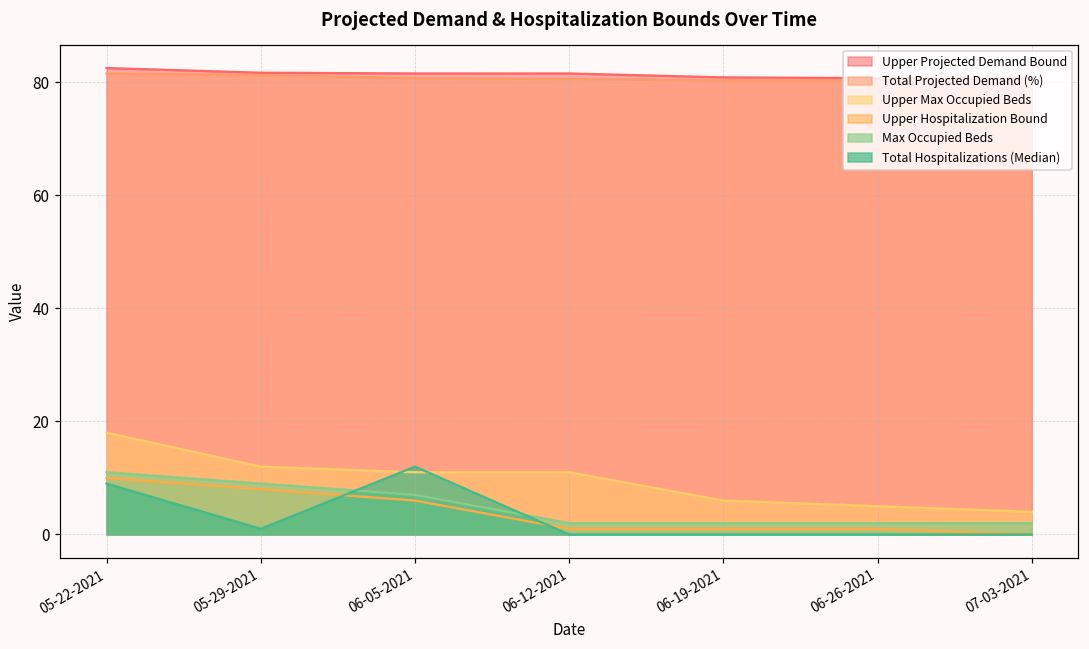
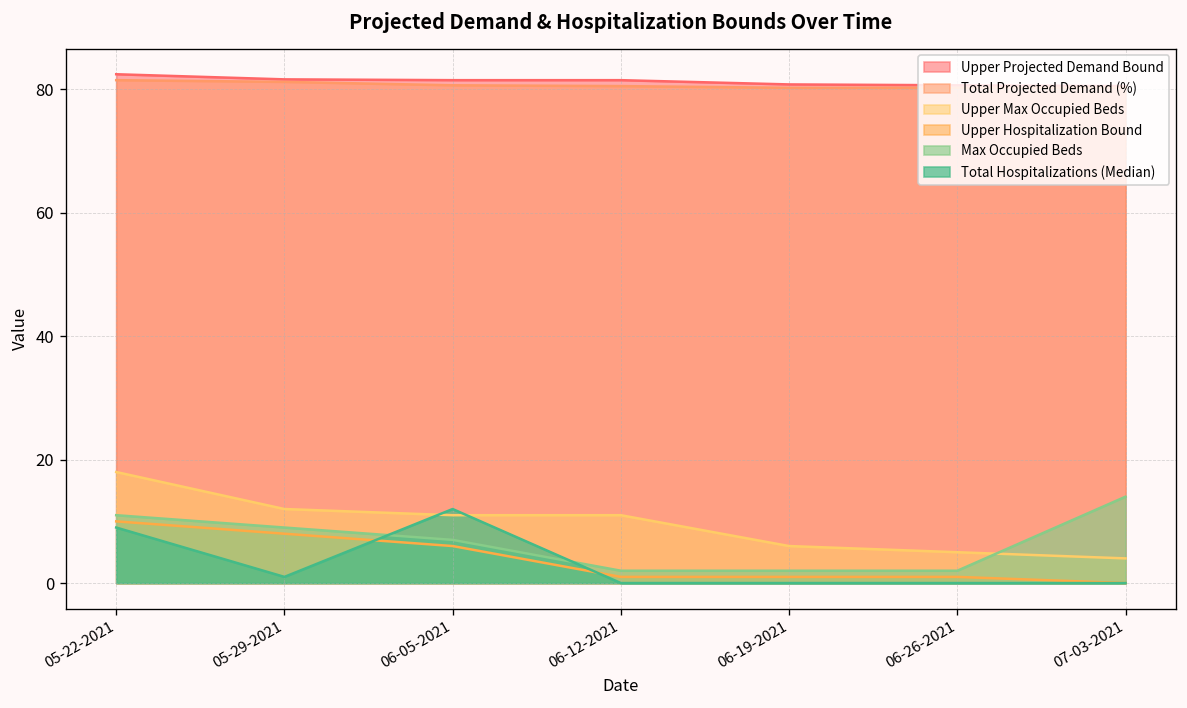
Max Occupied Beds, 07-03-2021: 2 -> 14
